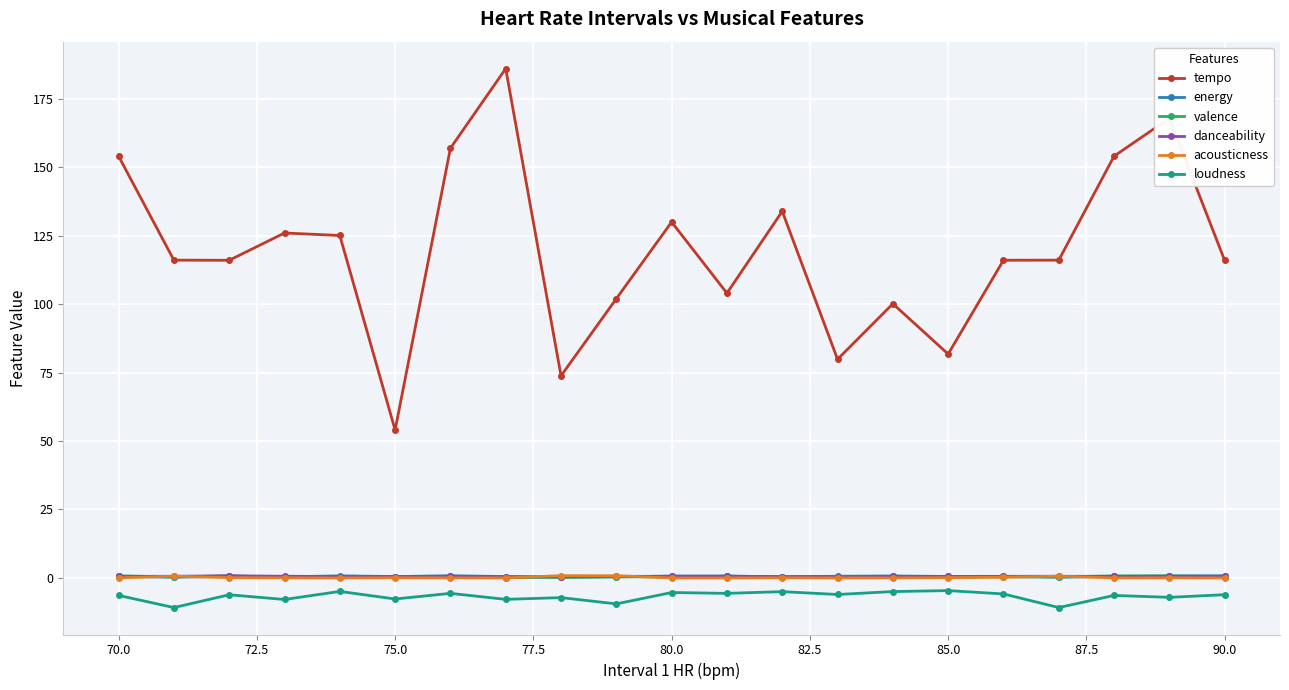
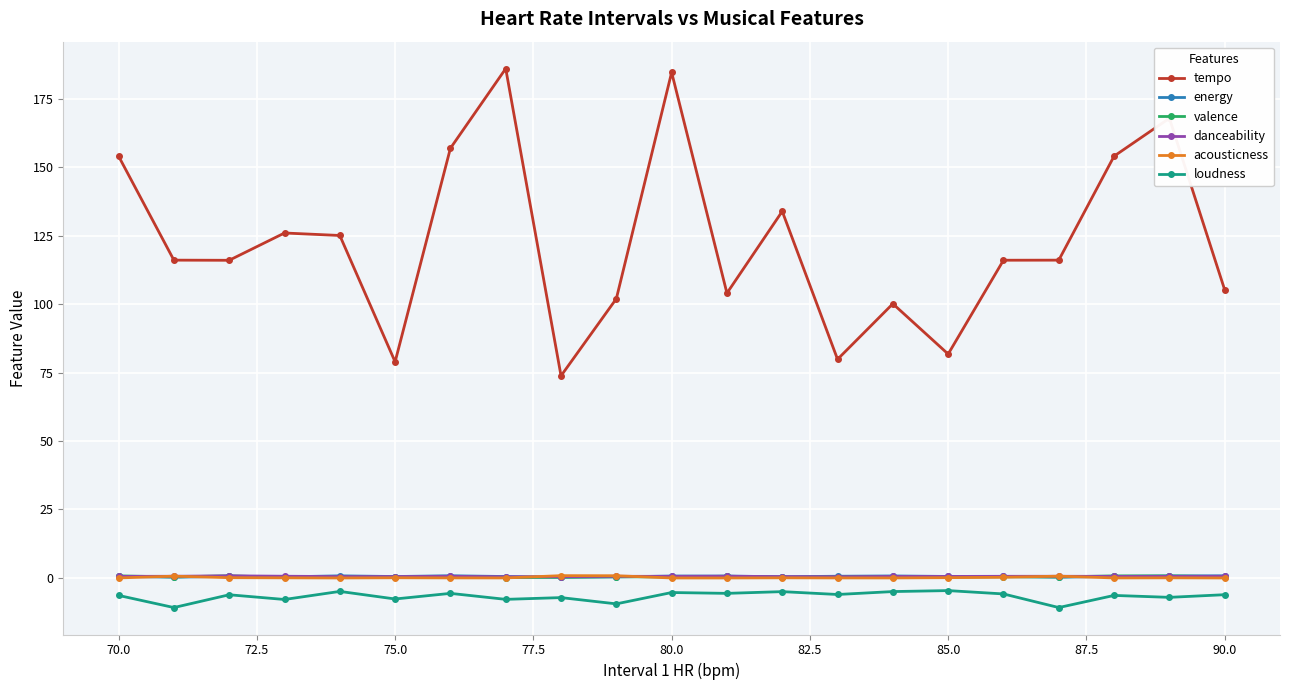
tempo, 75.0: 54 -> 79
tempo, 80.0: 130 -> 185
tempo, 90.0: 116 -> 105
